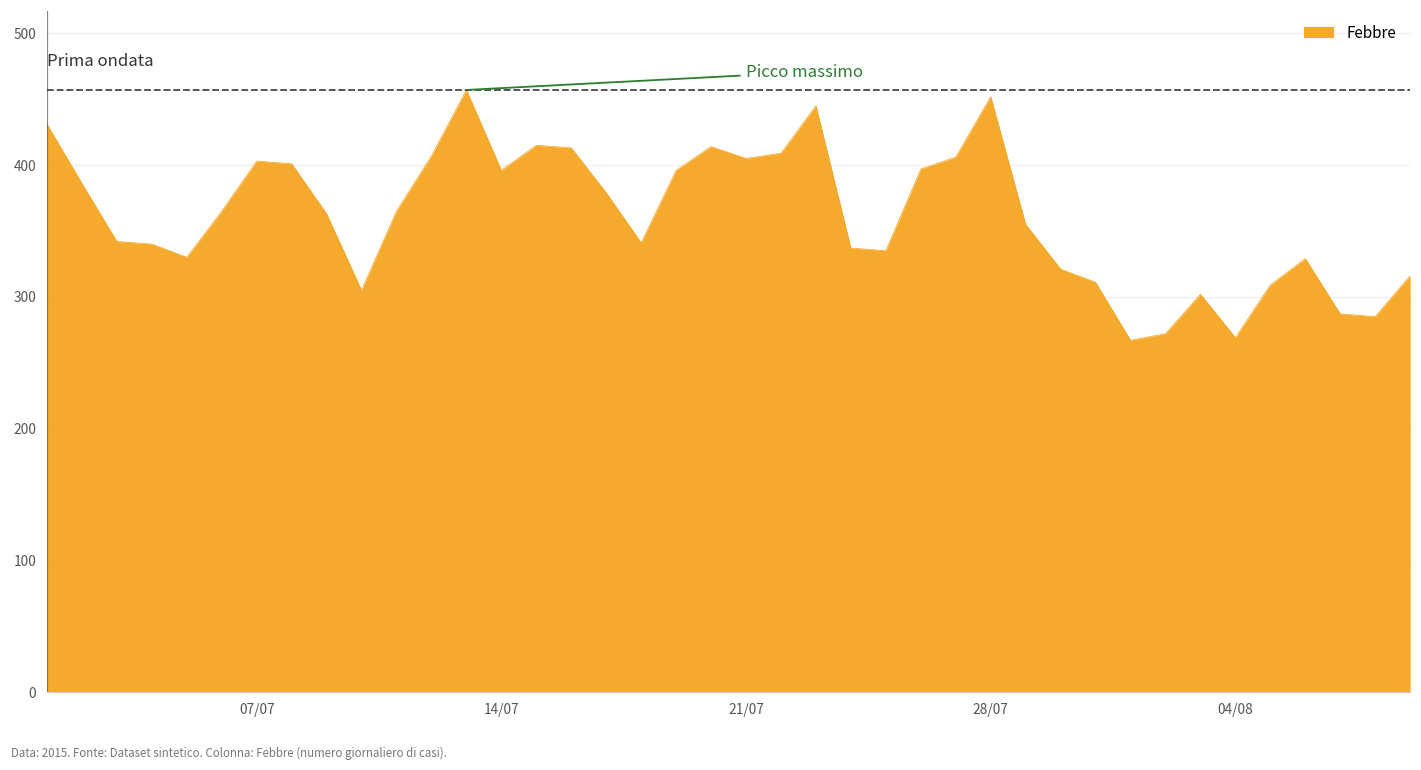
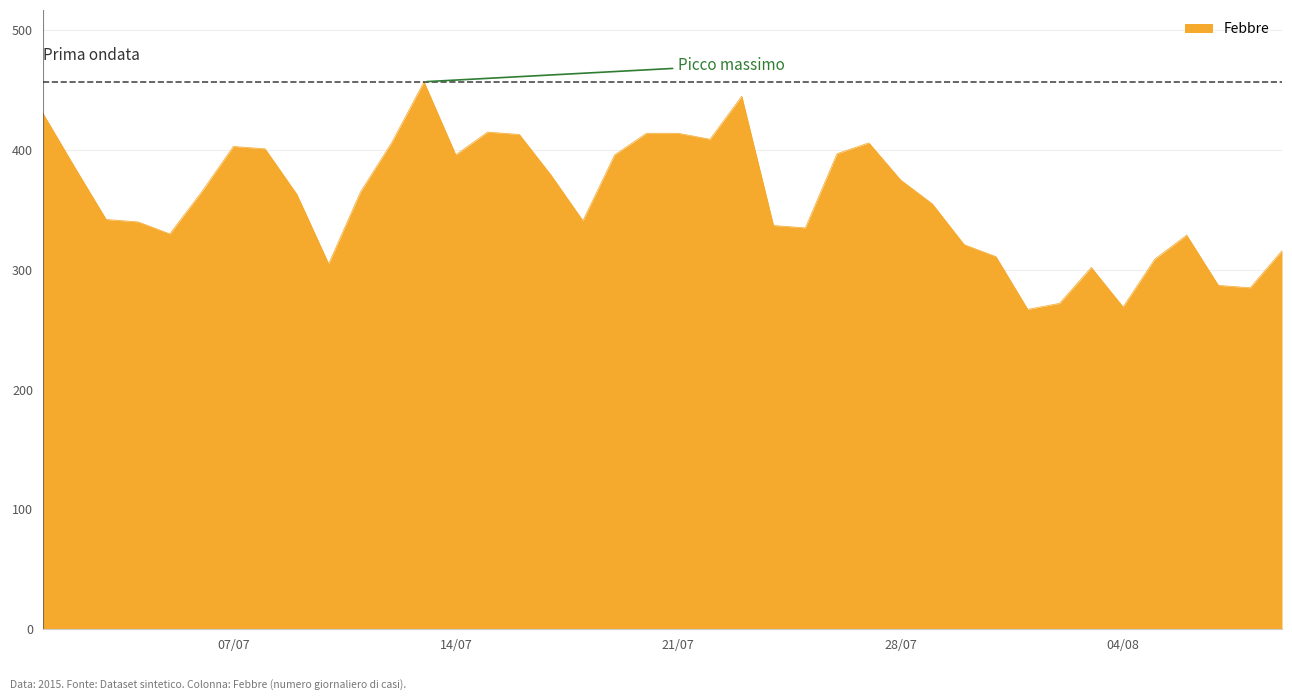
21/07: 405 -> 414
28/07: 452 -> 375
